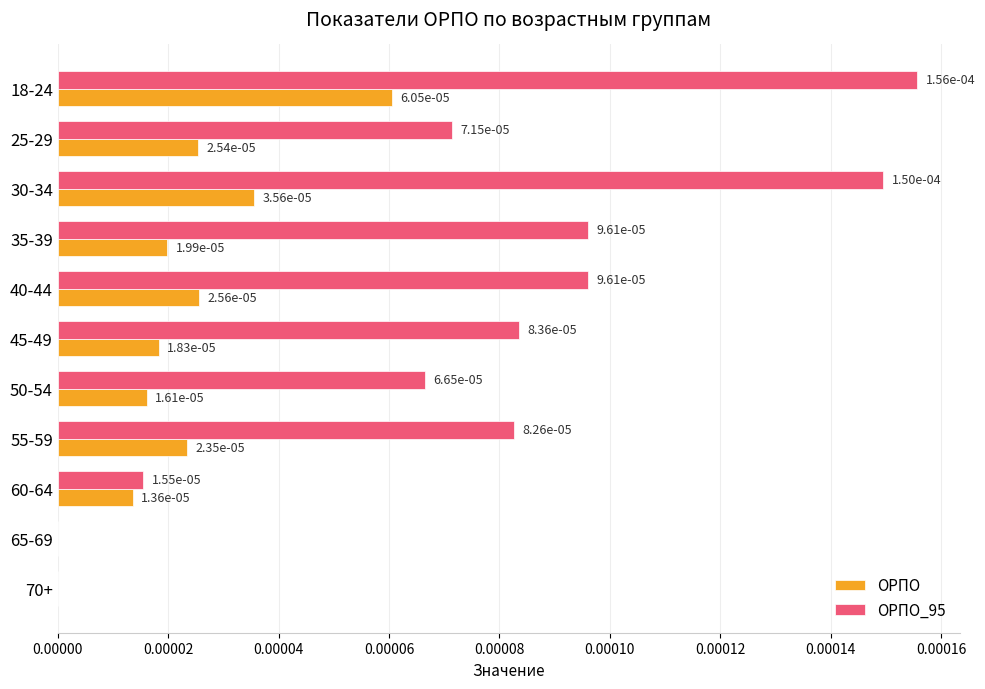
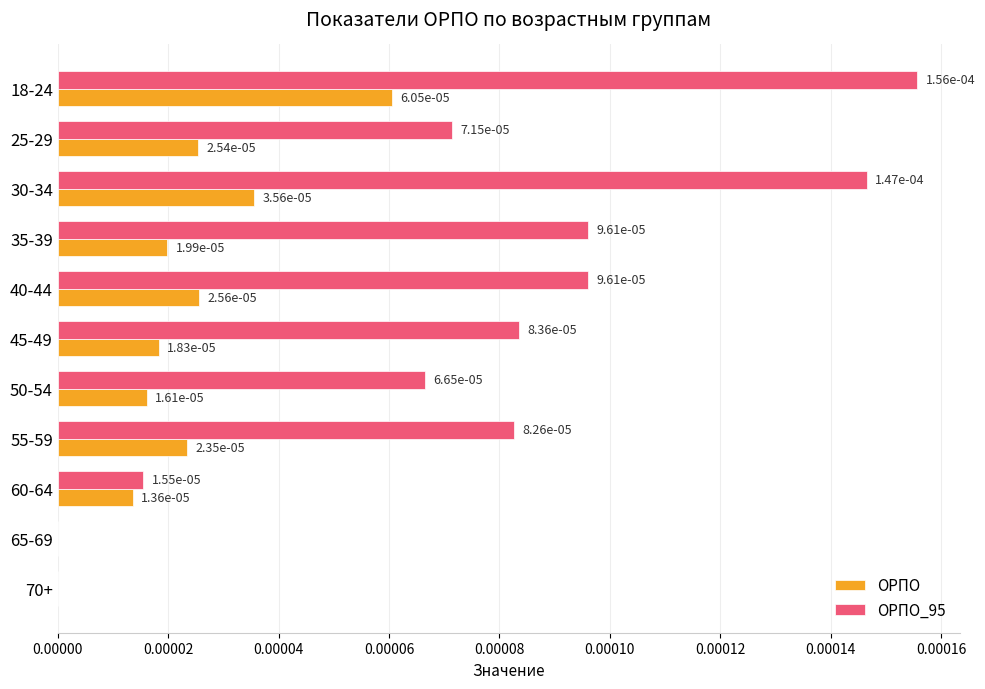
ОРПО_95, 30-34: 1.50e-04 -> 1.47e-04
